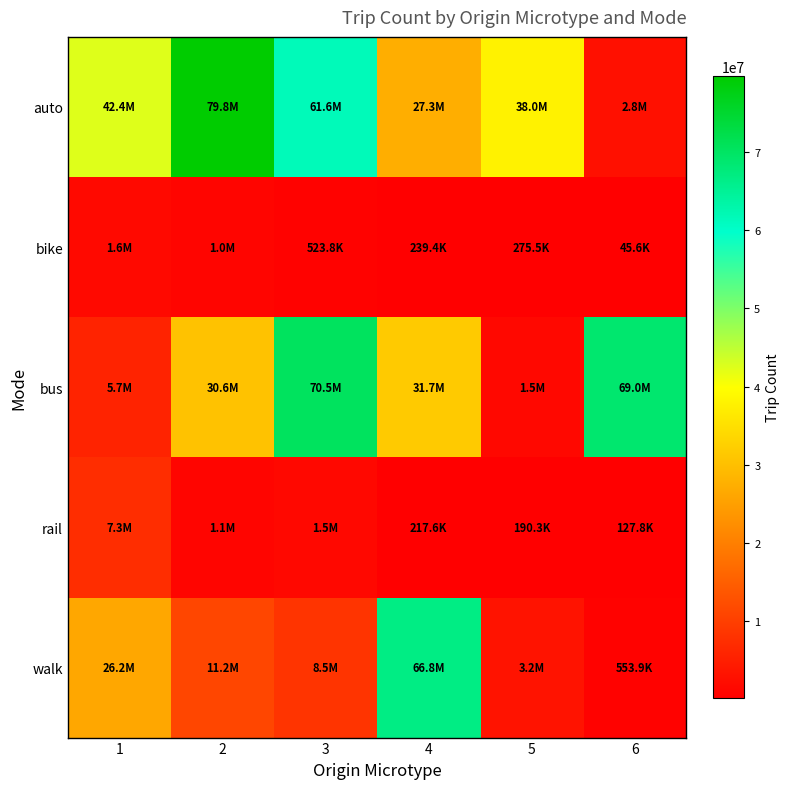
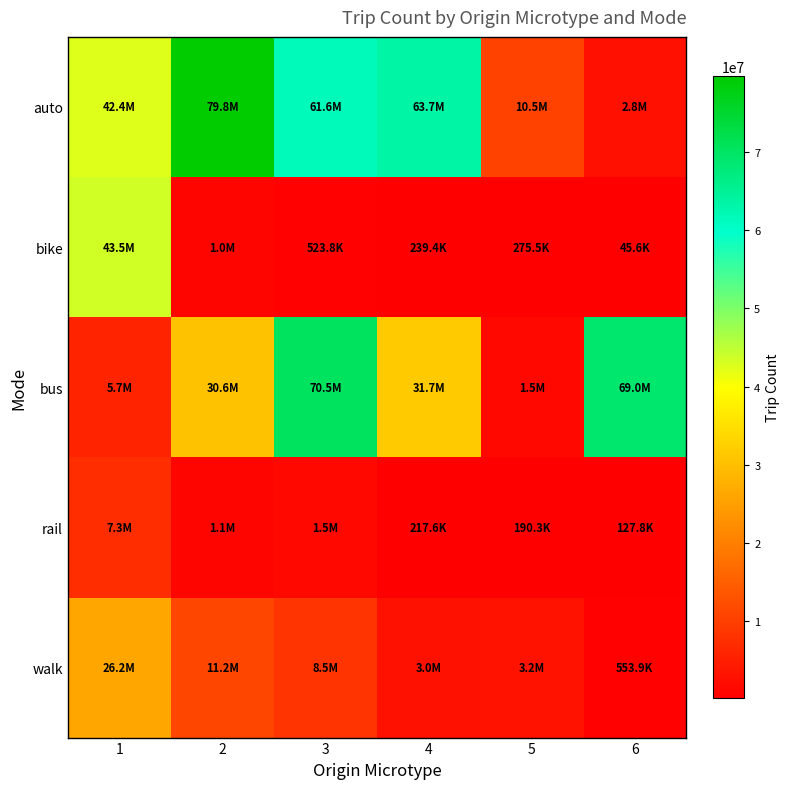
auto, 4: 27.3M -> 63.7M
auto, 5: 38.0M -> 10.5M
bike, 1: 1.6M -> 43.5M
walk, 4: 66.8M -> 3.0M
